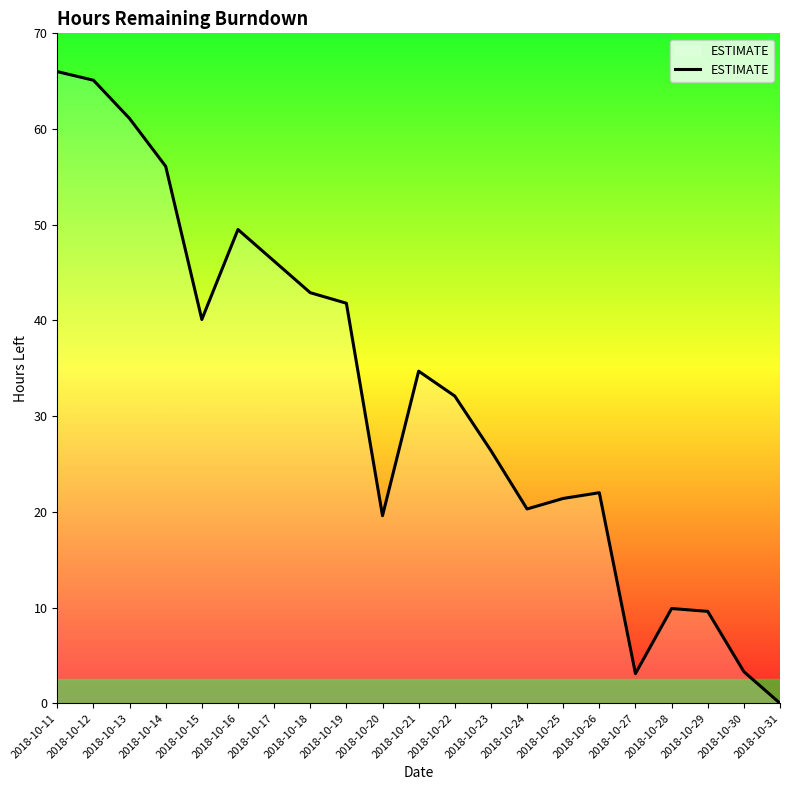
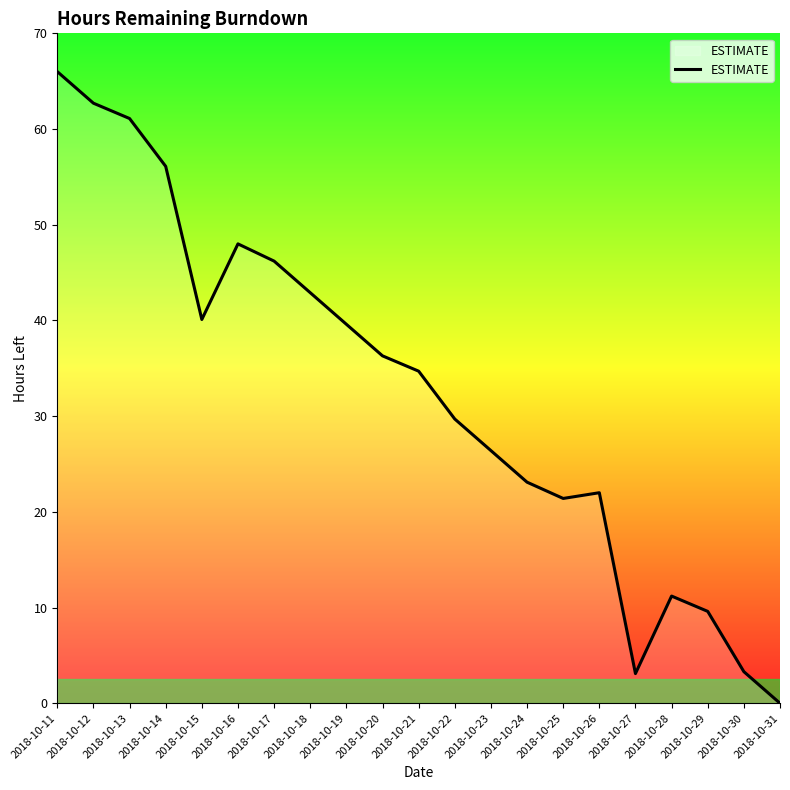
2018-10-12: 65 -> 63
2018-10-16: 50 -> 48
2018-10-19: 42 -> 40
2018-10-20: 20 -> 36
2018-10-22: 32 -> 30
2018-10-24: 20 -> 23
2018-10-28: 10 -> 11
